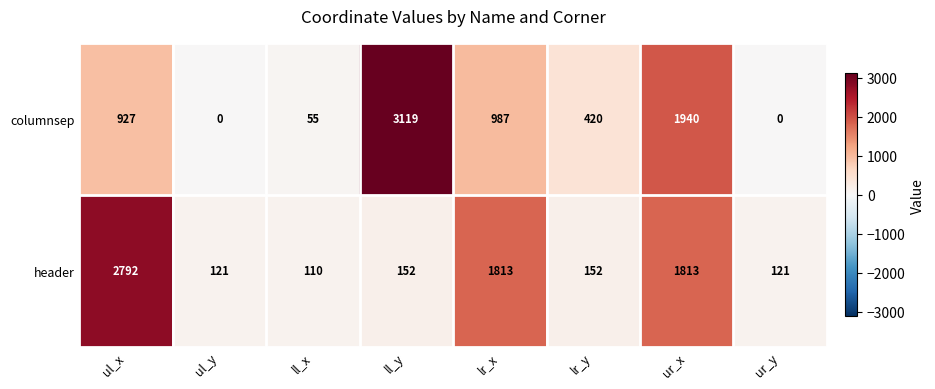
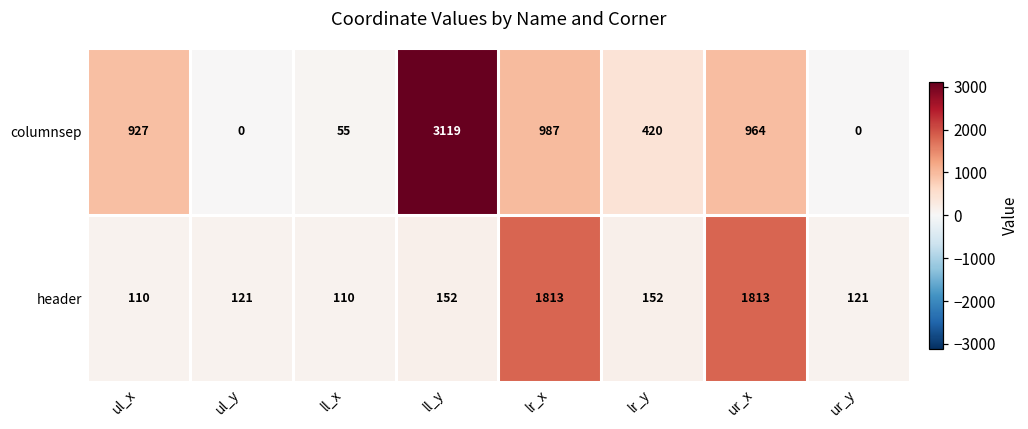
columnsep, ur_x: 1940 -> 964
header, ul_x: 2792 -> 110
